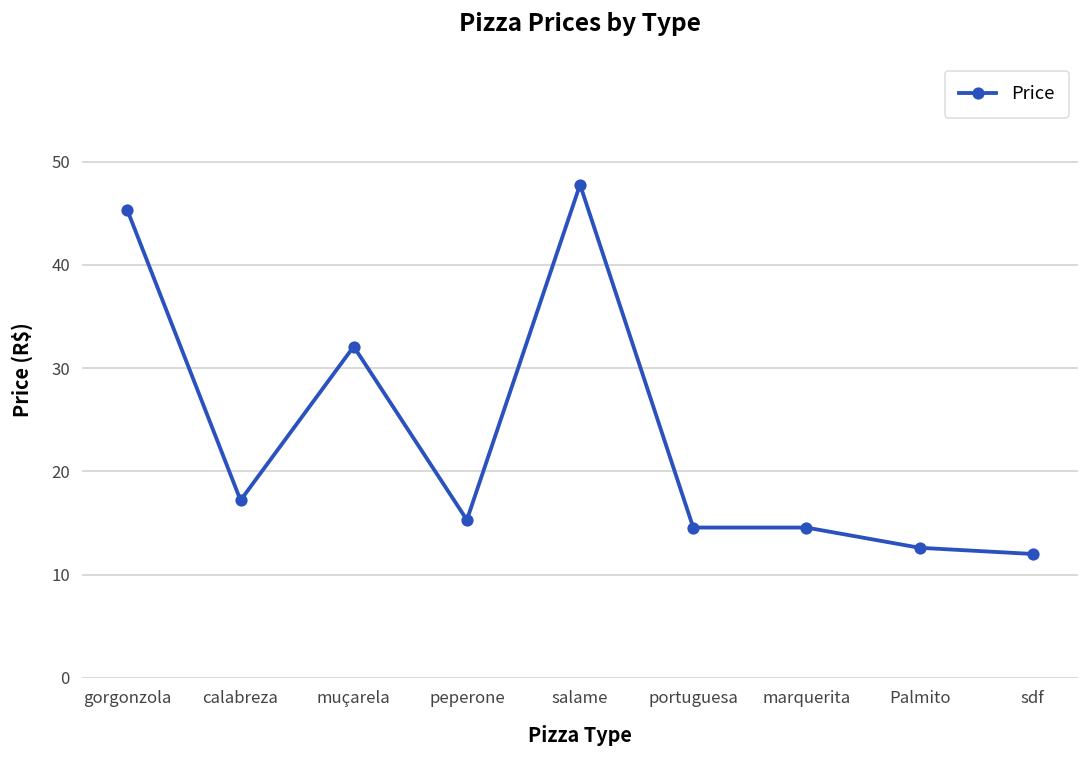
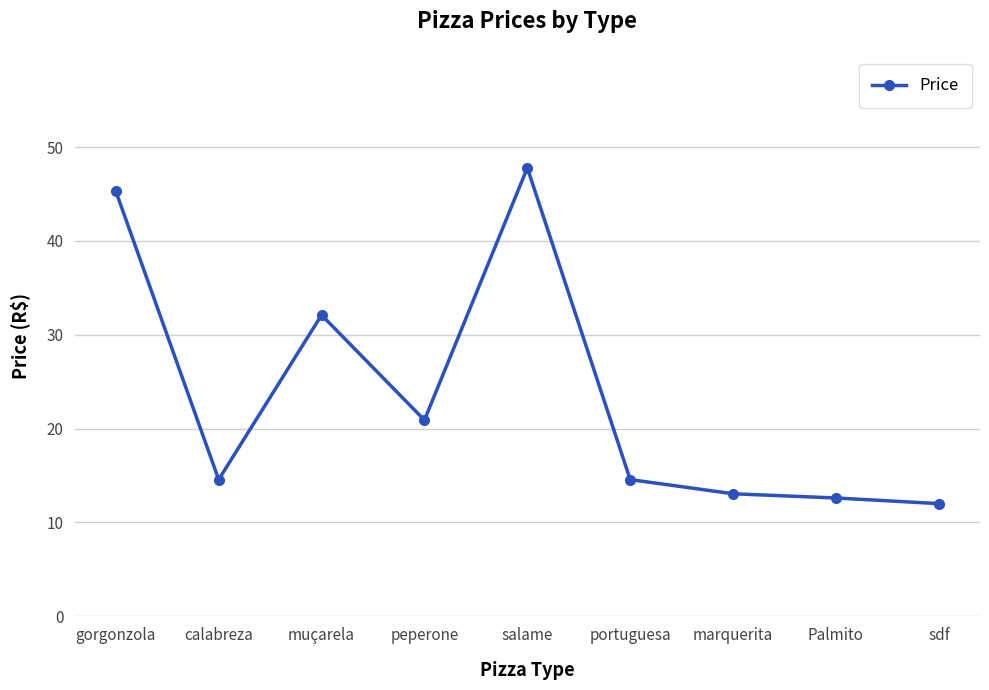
calabreza: 17 -> 15
peperone: 15 -> 21
marquerita: 15 -> 13
